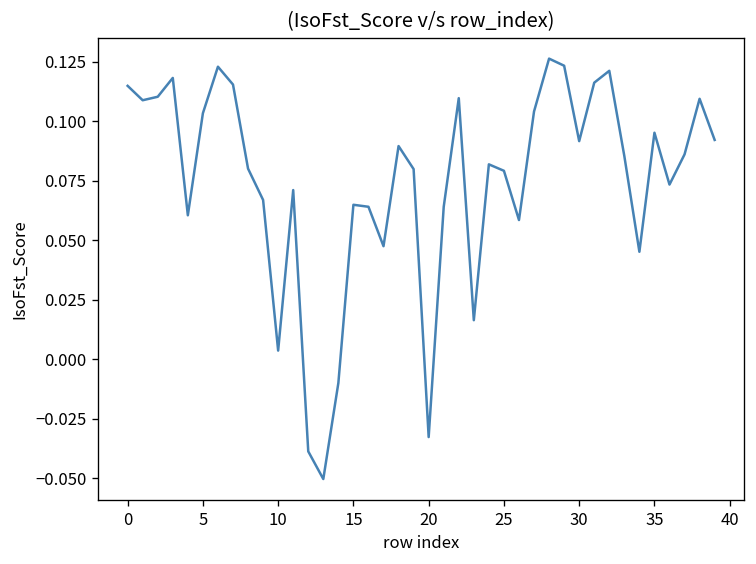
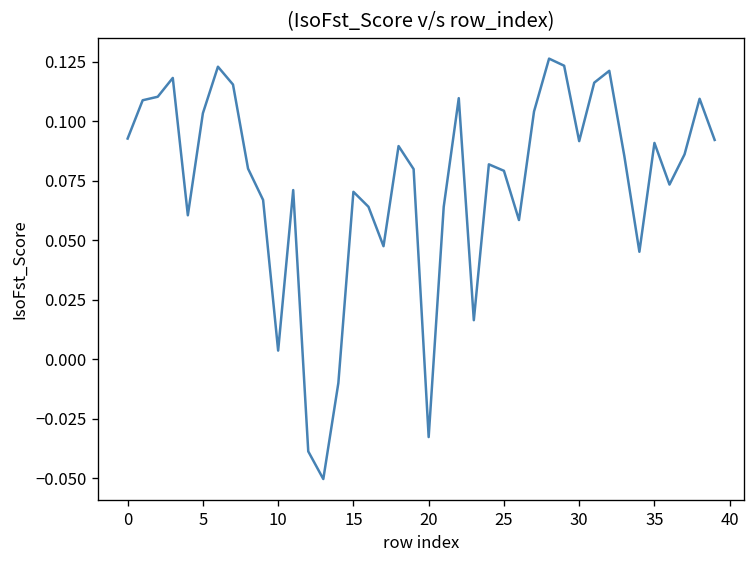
0: 0.115 -> 0.093
15: 0.065 -> 0.070
35: 0.095 -> 0.091
